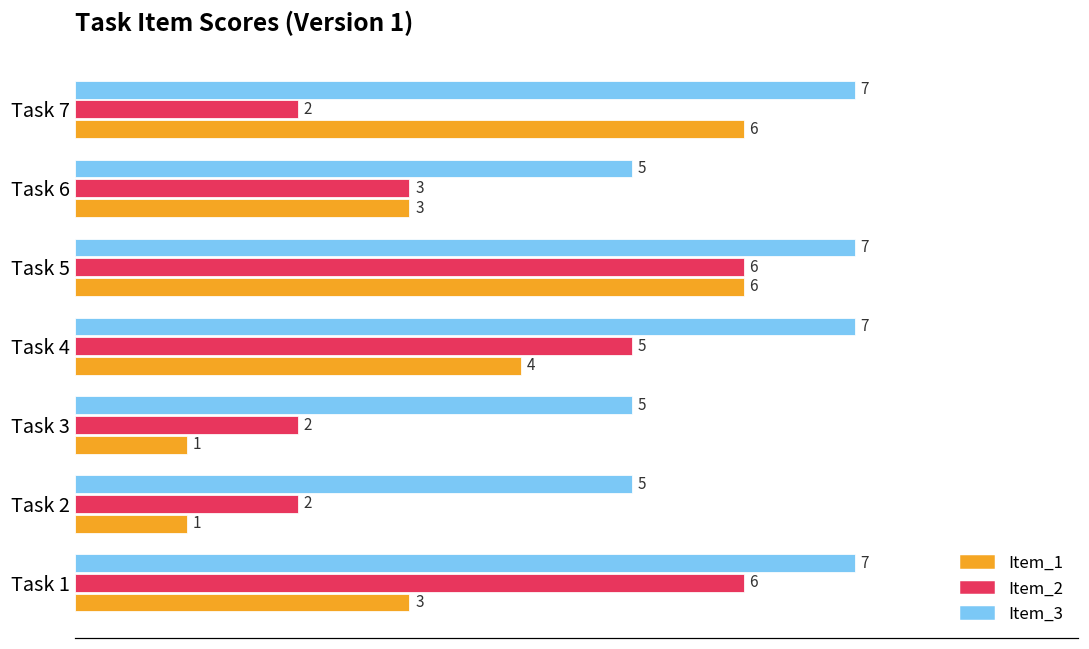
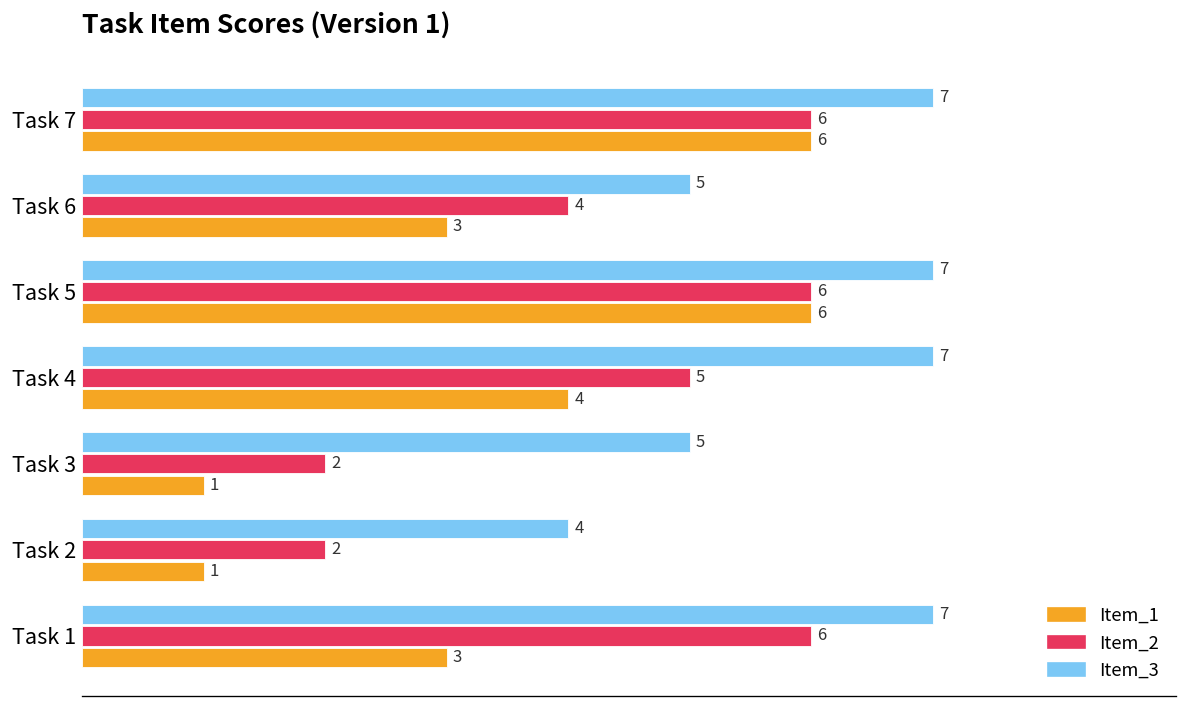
Item_2, Task 7: 2 -> 6
Item_2, Task 6: 3 -> 4
Item_3, Task 2: 5 -> 4
